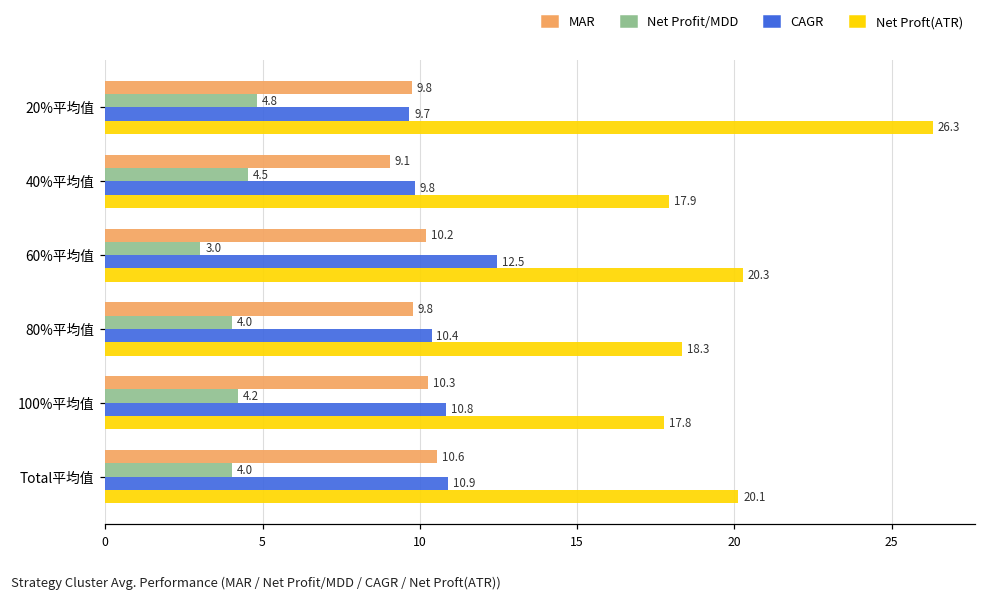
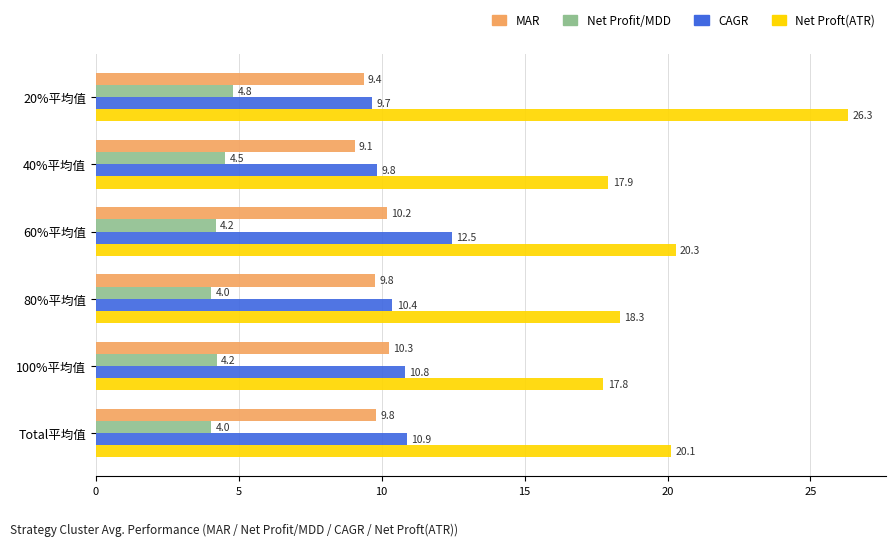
MAR, 20%平均值: 9.8 -> 9.4
Net Profit/MDD, 60%平均值: 3.0 -> 4.2
MAR, Total平均值: 10.6 -> 9.8
